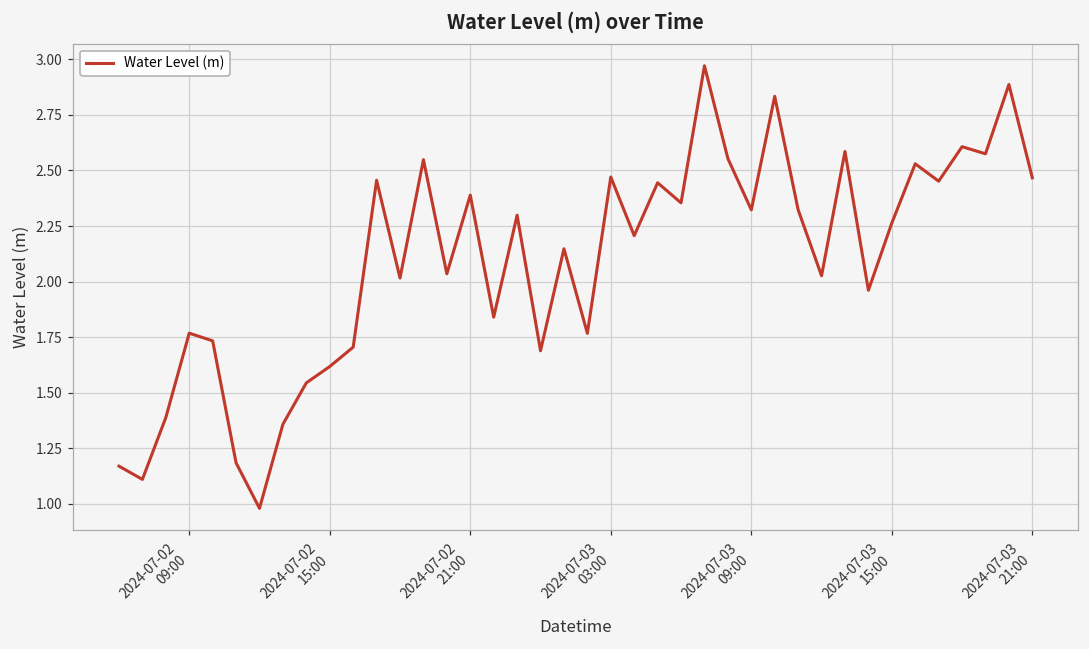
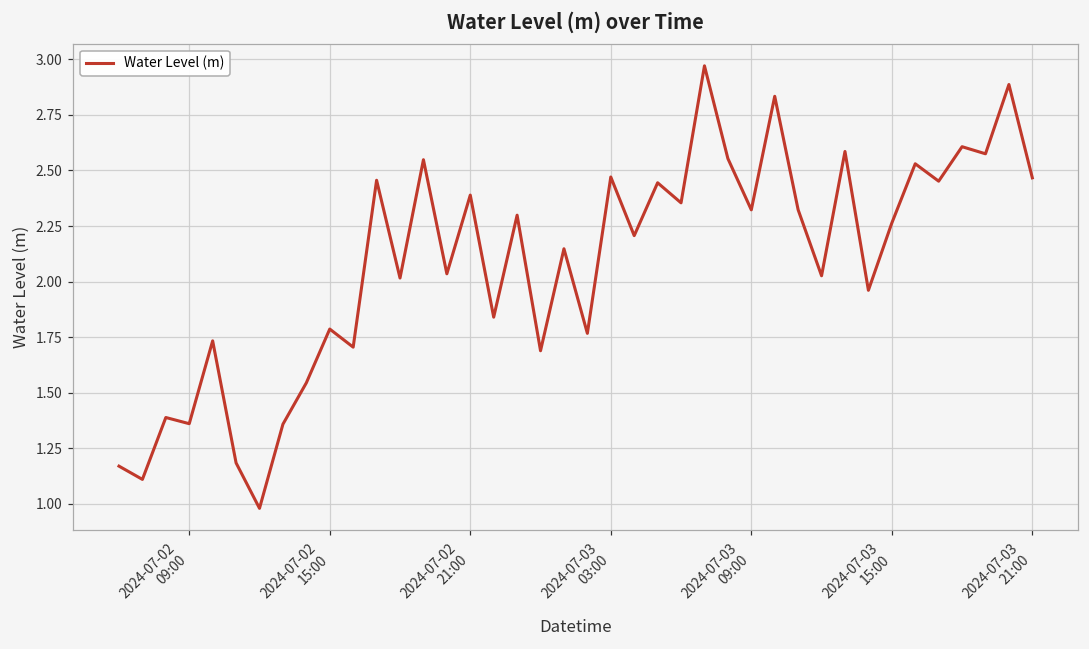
2024-07-02 09:00: 1.77 -> 1.36
2024-07-02 15:00: 1.62 -> 1.79
